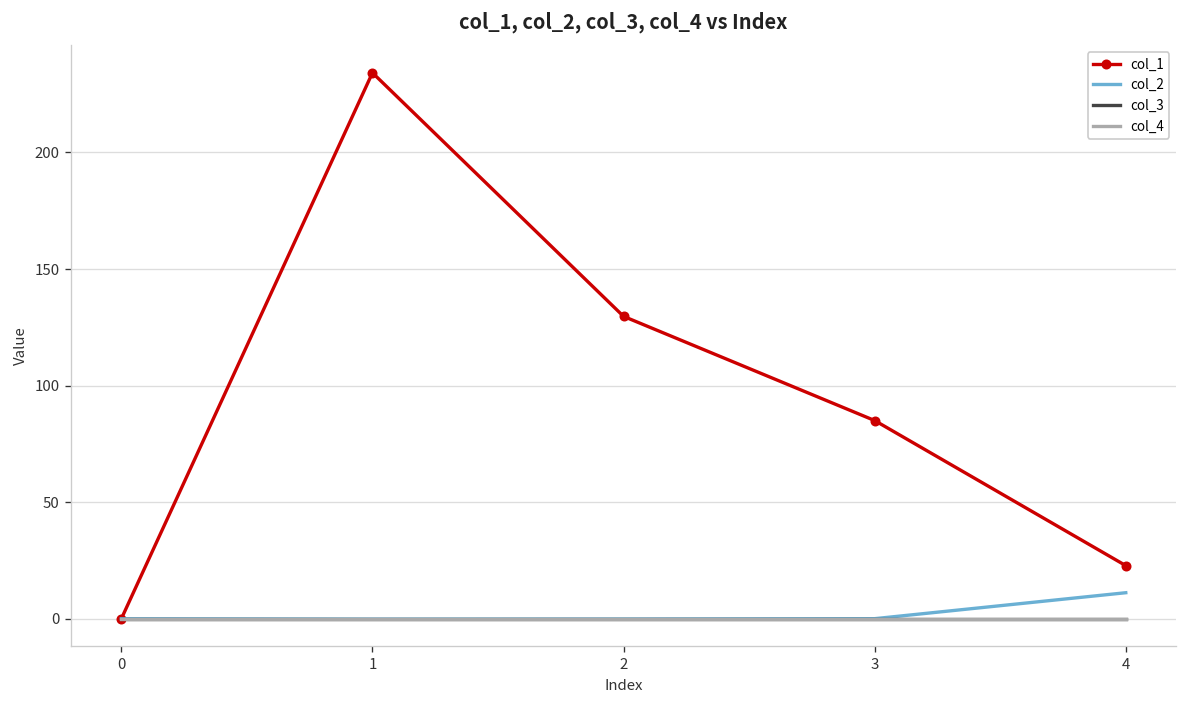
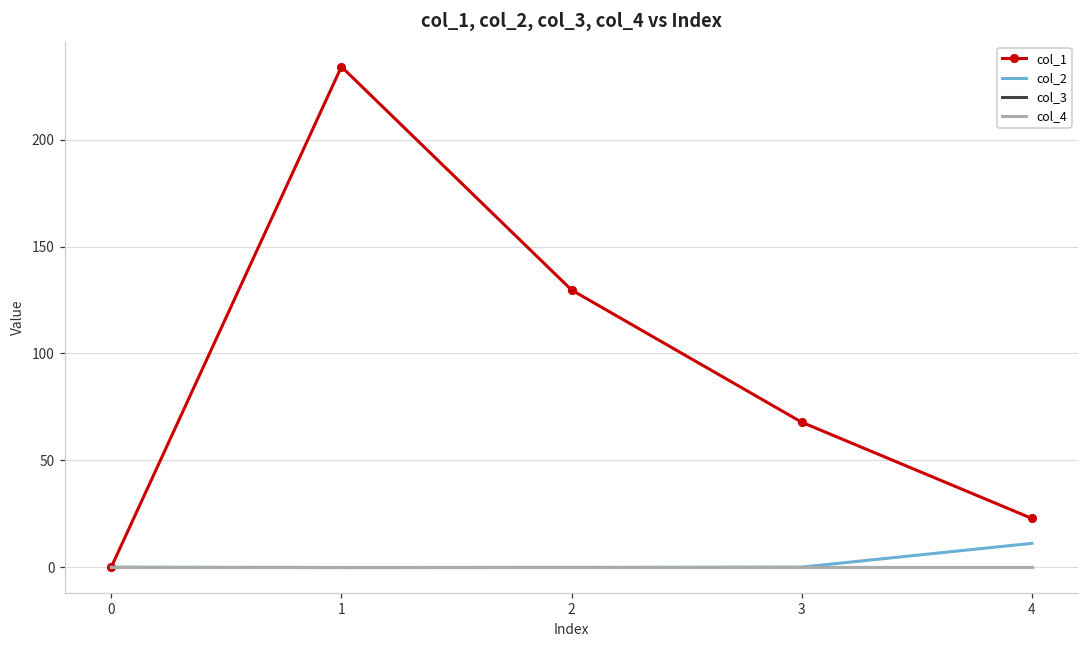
col_1, 3: 85 -> 68
